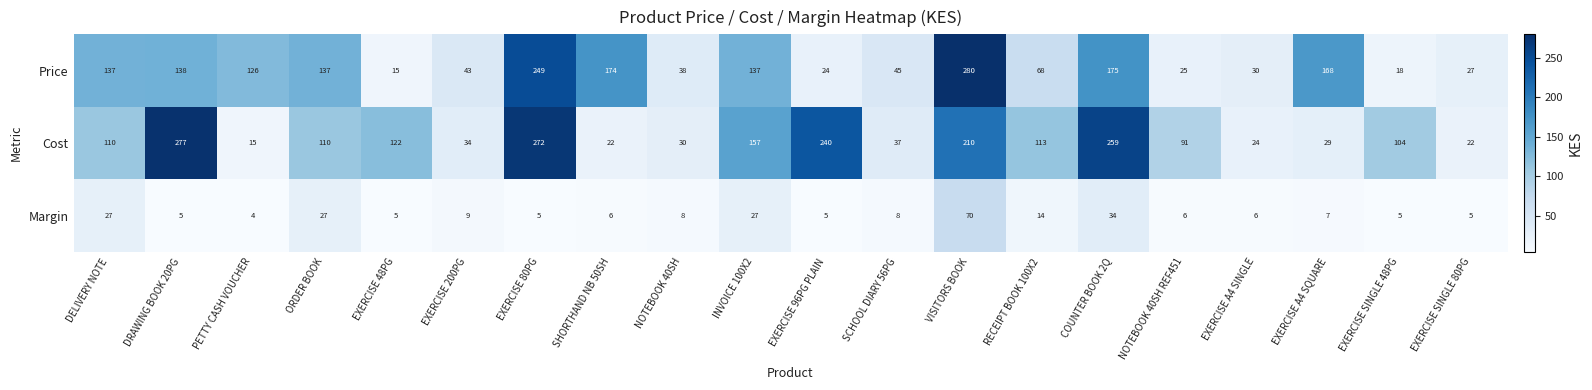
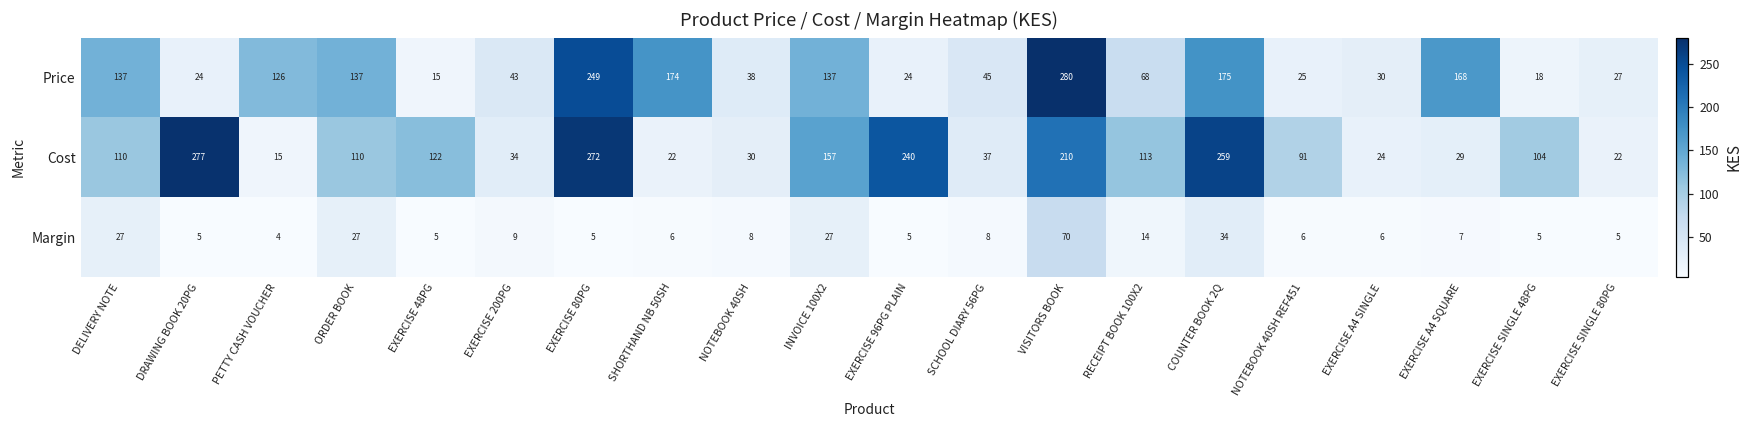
Price, DRAWING BOOK 20PG: 138 -> 24
